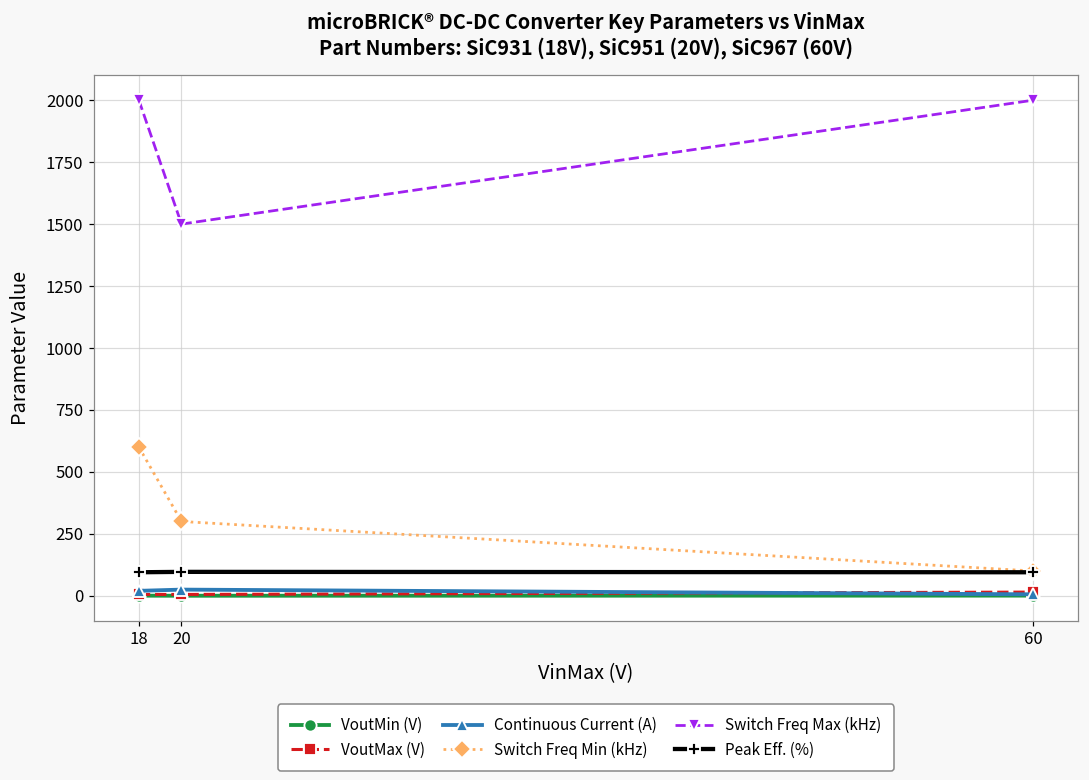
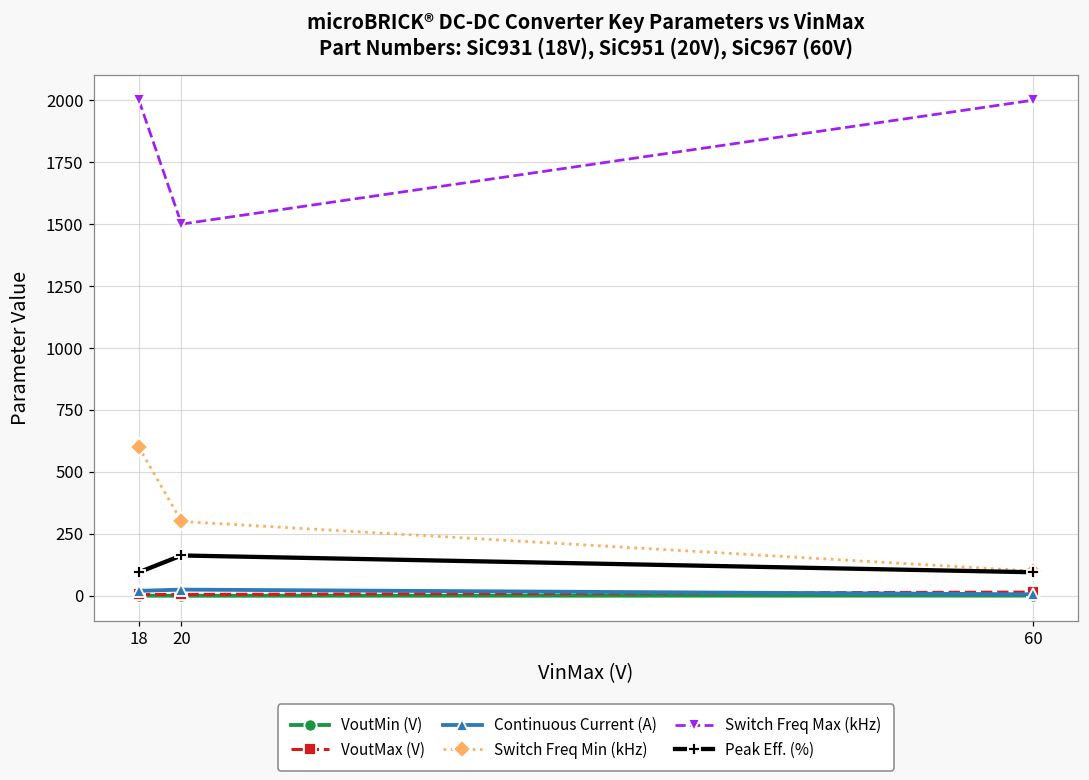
Peak Eff. (%), 20: 100 -> 160
